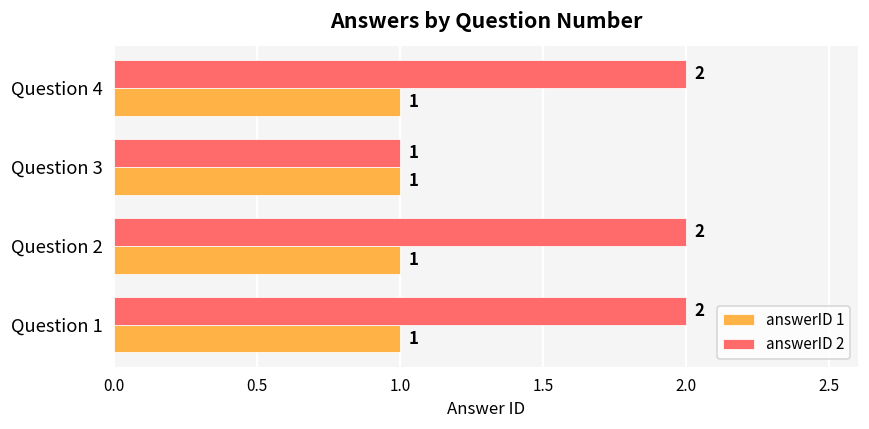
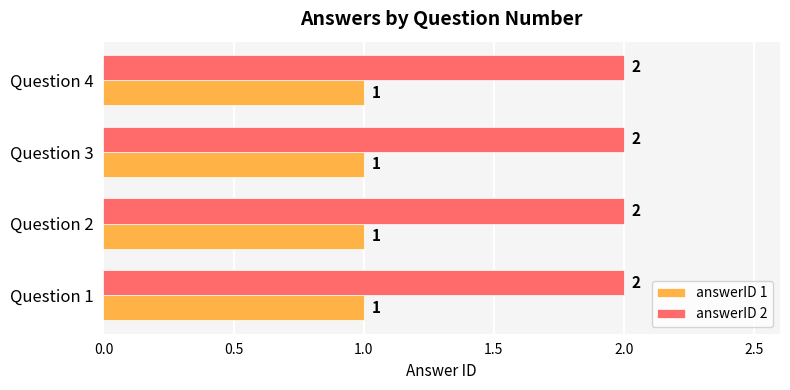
answerID 2, Question 3: 1 -> 2
